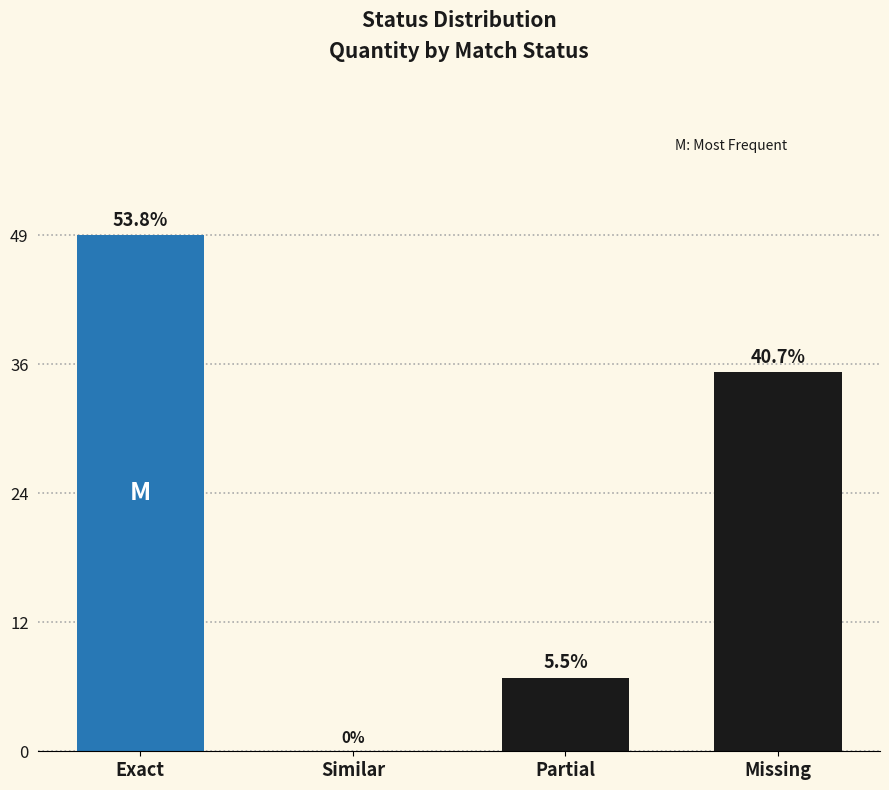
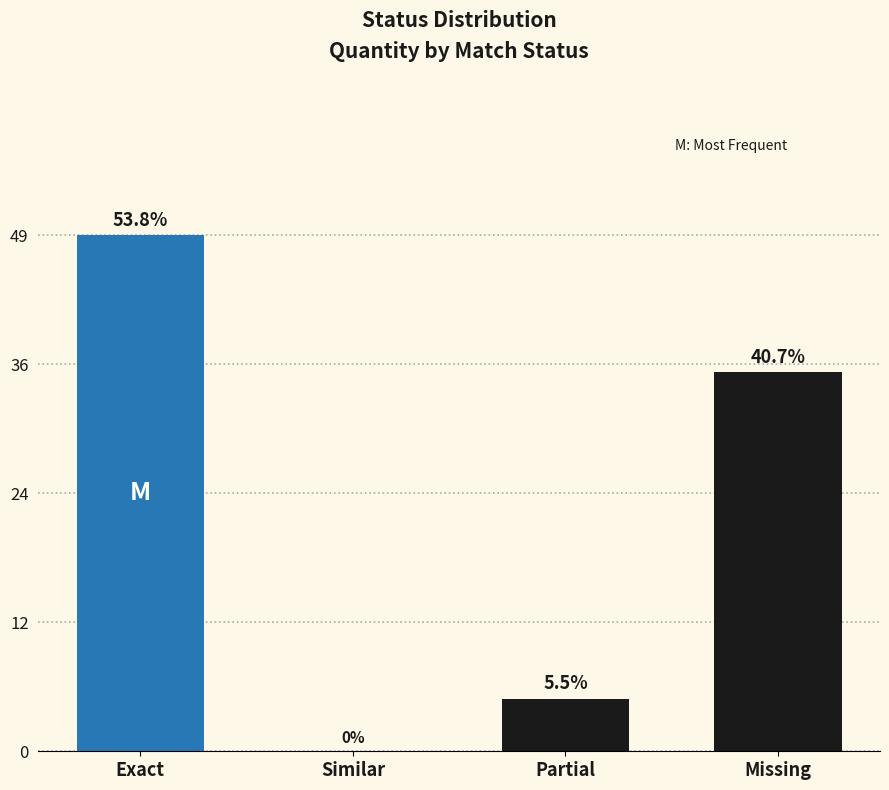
Partial: 7 -> 5
